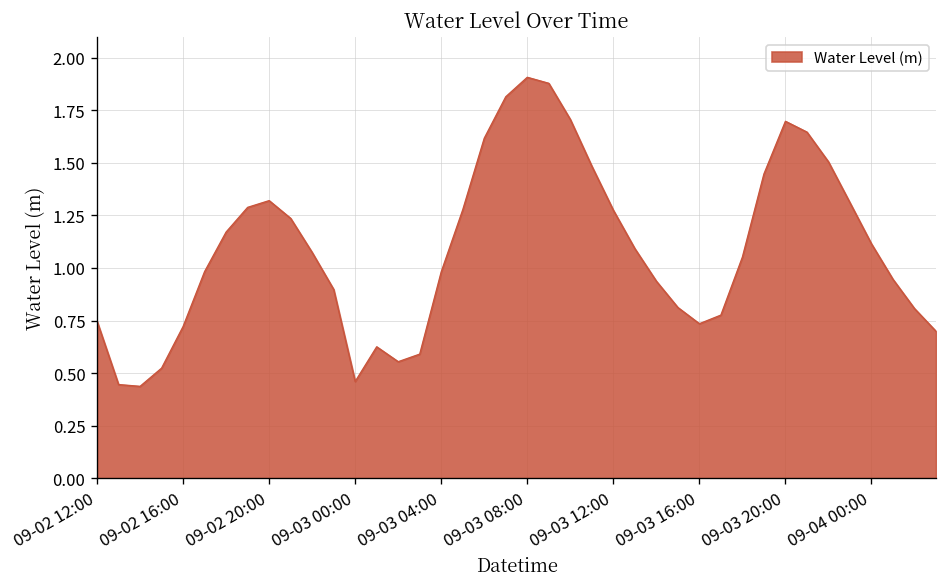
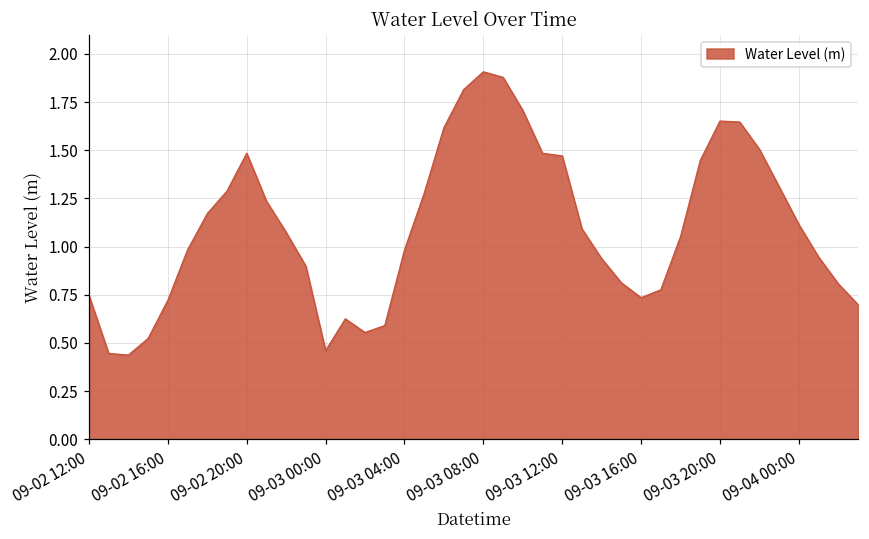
09-02 20:00: 1.32 -> 1.48
09-03 12:00: 1.27 -> 1.47
09-03 20:00: 1.70 -> 1.65
